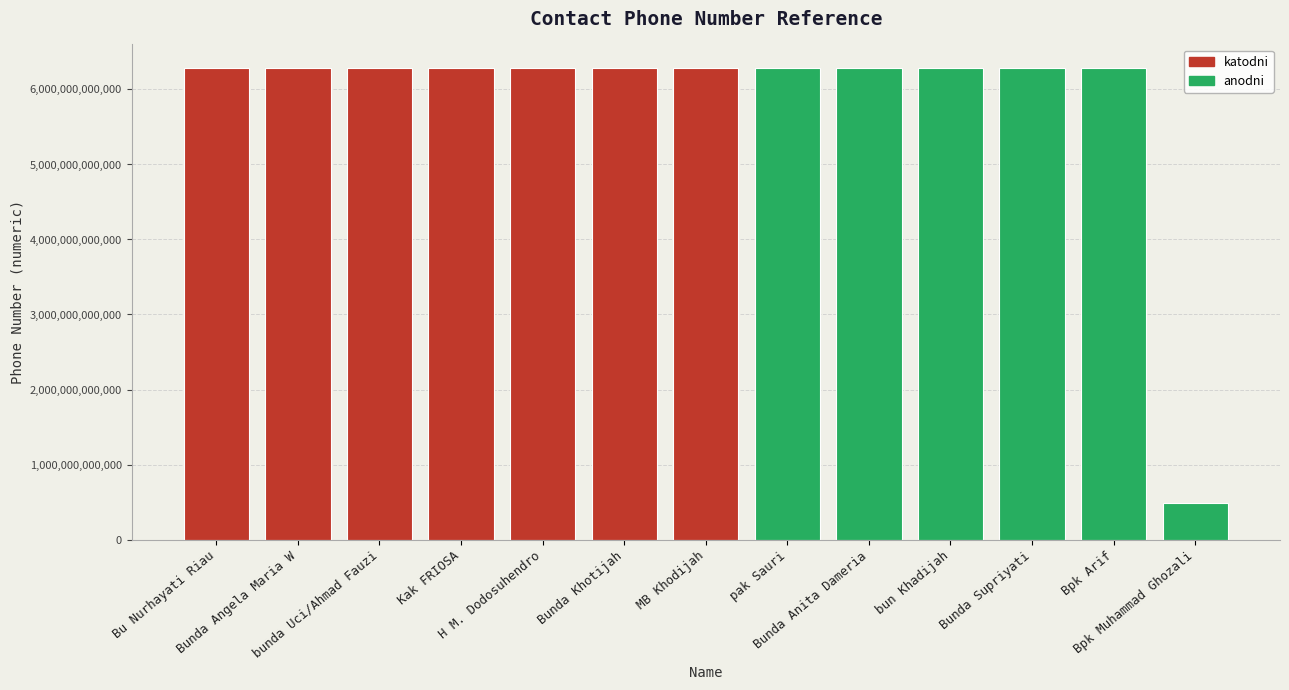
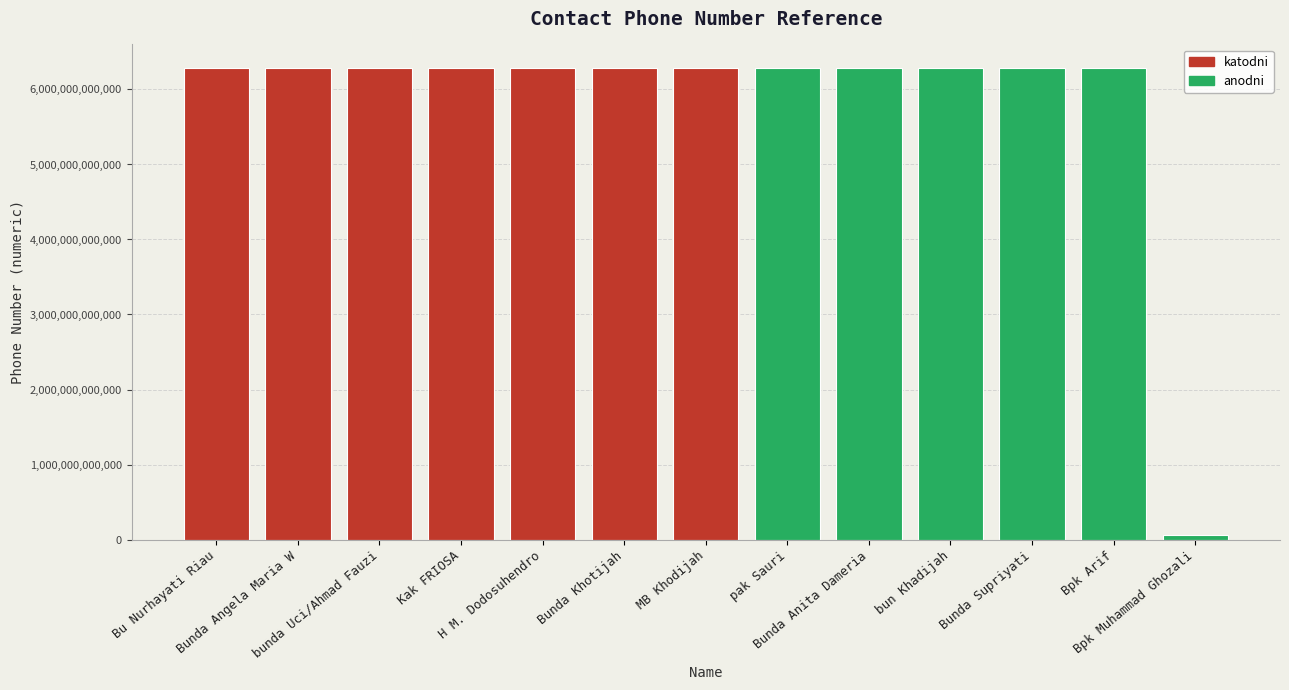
anodni, Bpk Muhammad Ghozali: 500,000,000,000 -> 100,000,000,000
